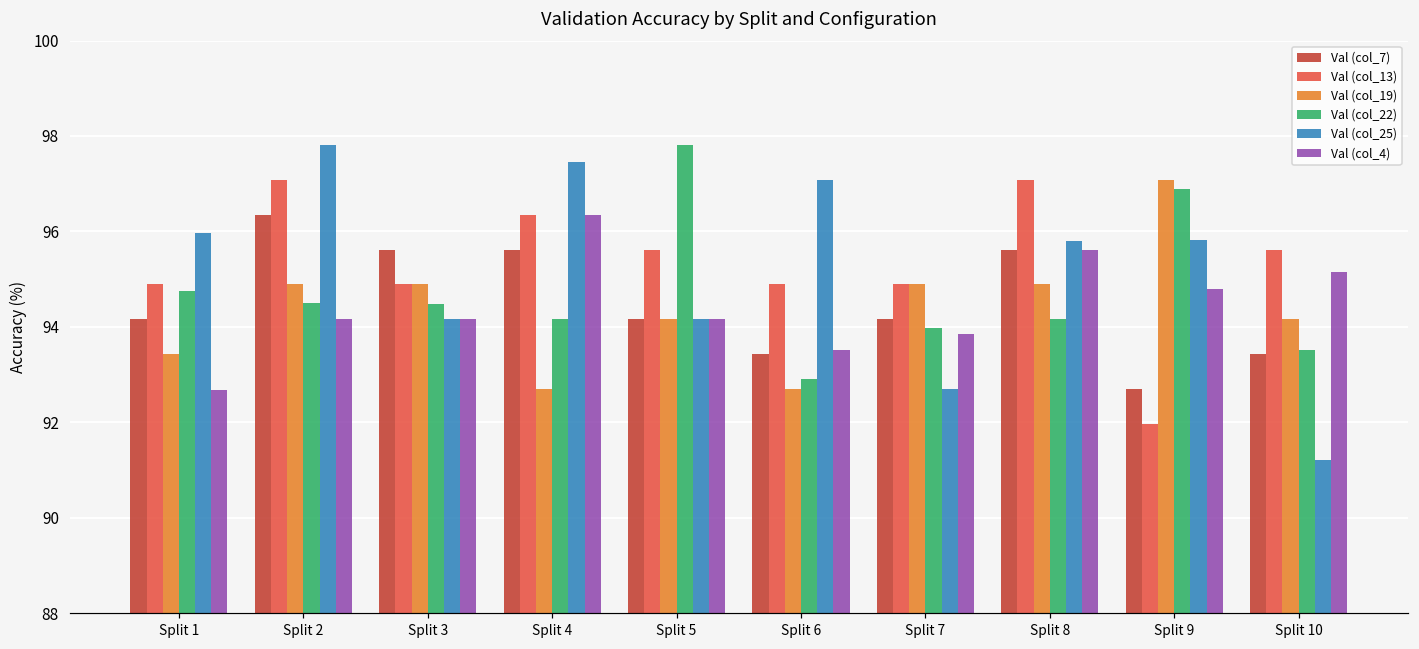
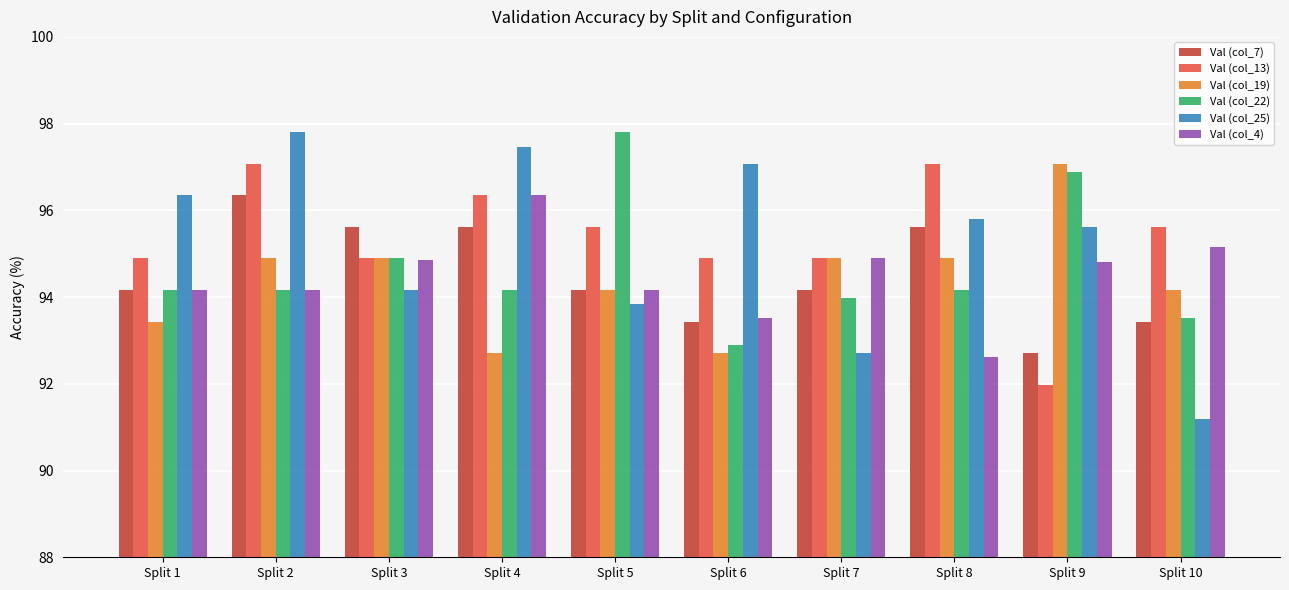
Val (col_22), Split 1: 94.7 -> 94.2
Val (col_25), Split 1: 96.0 -> 96.4
Val (col_4), Split 1: 92.7 -> 94.2
Val (col_22), Split 2: 94.5 -> 94.2
Val (col_22), Split 3: 94.5 -> 94.9
Val (col_4), Split 3: 94.2 -> 94.9
Val (col_25), Split 5: 94.2 -> 93.8
Val (col_4), Split 7: 93.8 -> 94.9
Val (col_4), Split 8: 95.6 -> 92.6
Val (col_25), Split 9: 95.8 -> 95.6
